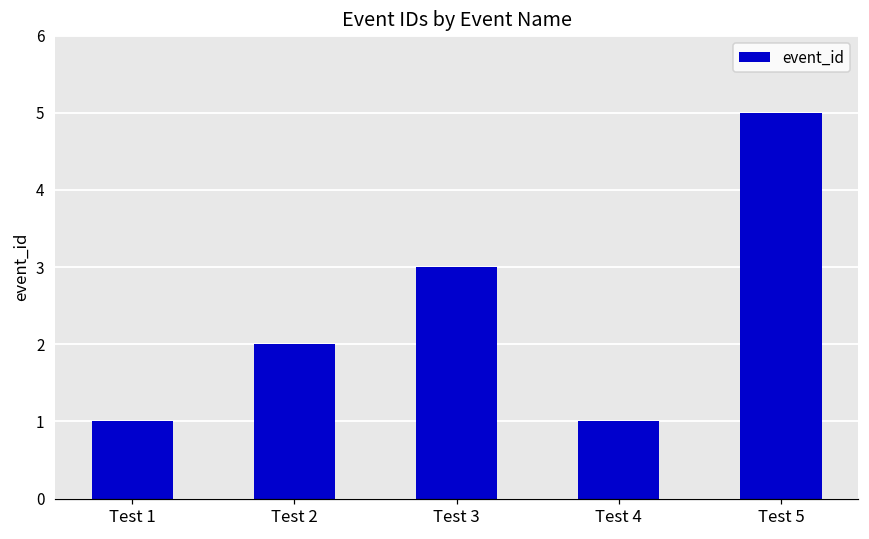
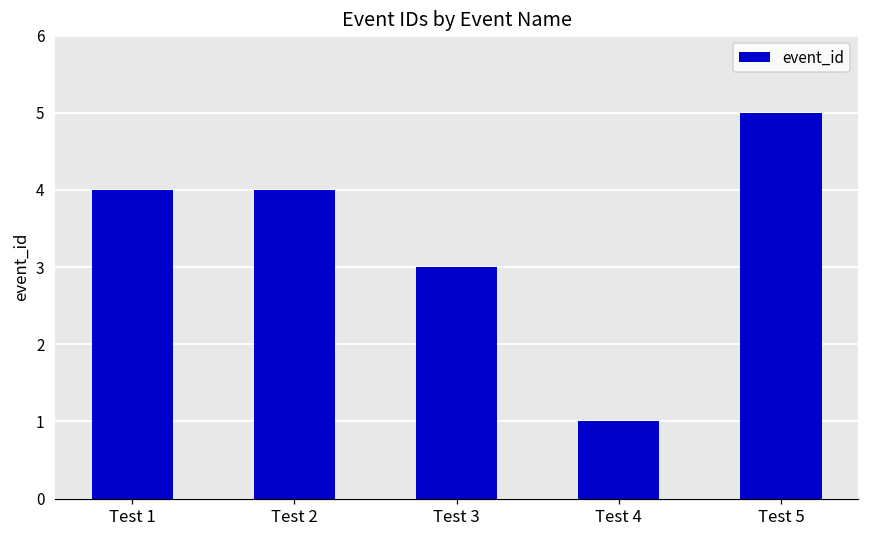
Test 1: 1 -> 4
Test 2: 2 -> 4
